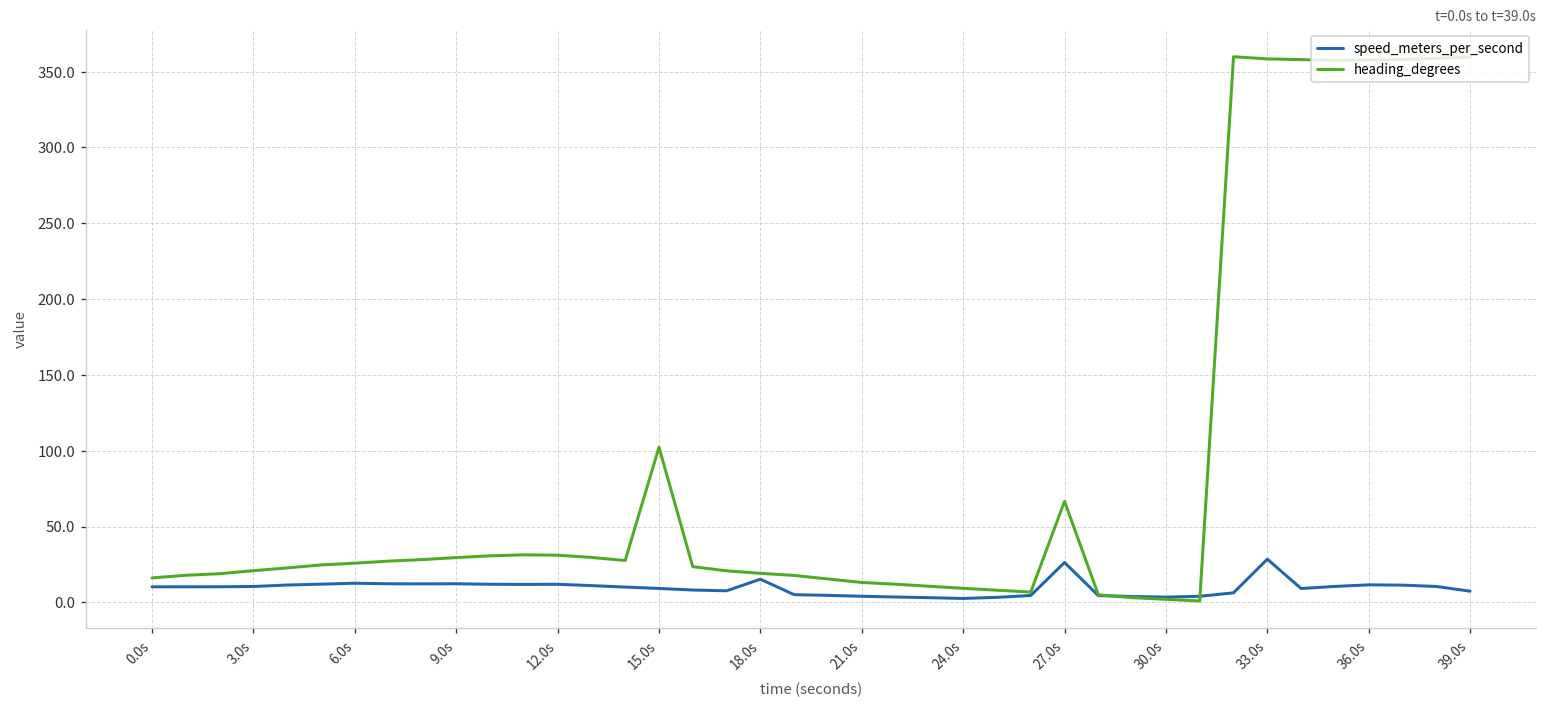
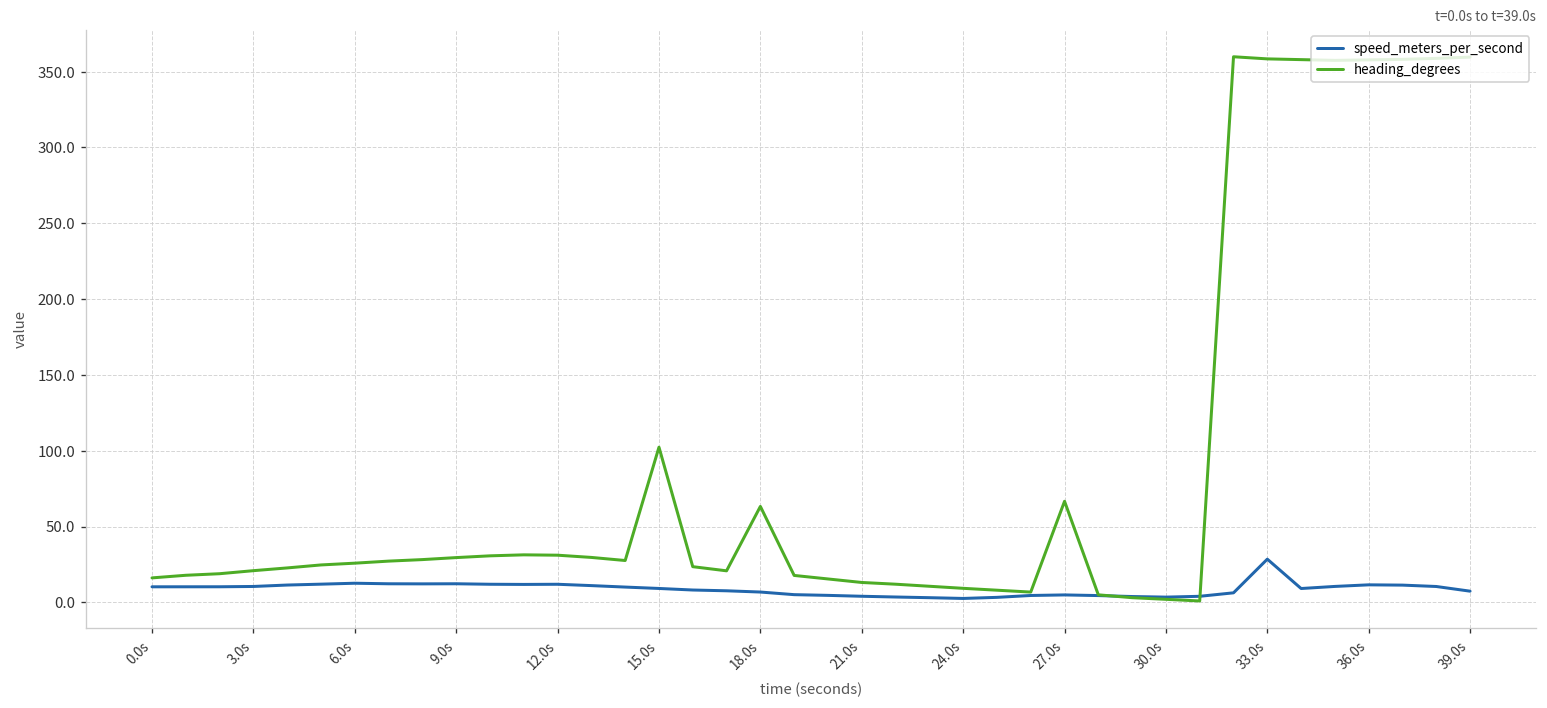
speed_meters_per_second, 18.0s: 15 -> 7
heading_degrees, 18.0s: 19 -> 63
speed_meters_per_second, 27.0s: 26 -> 5
